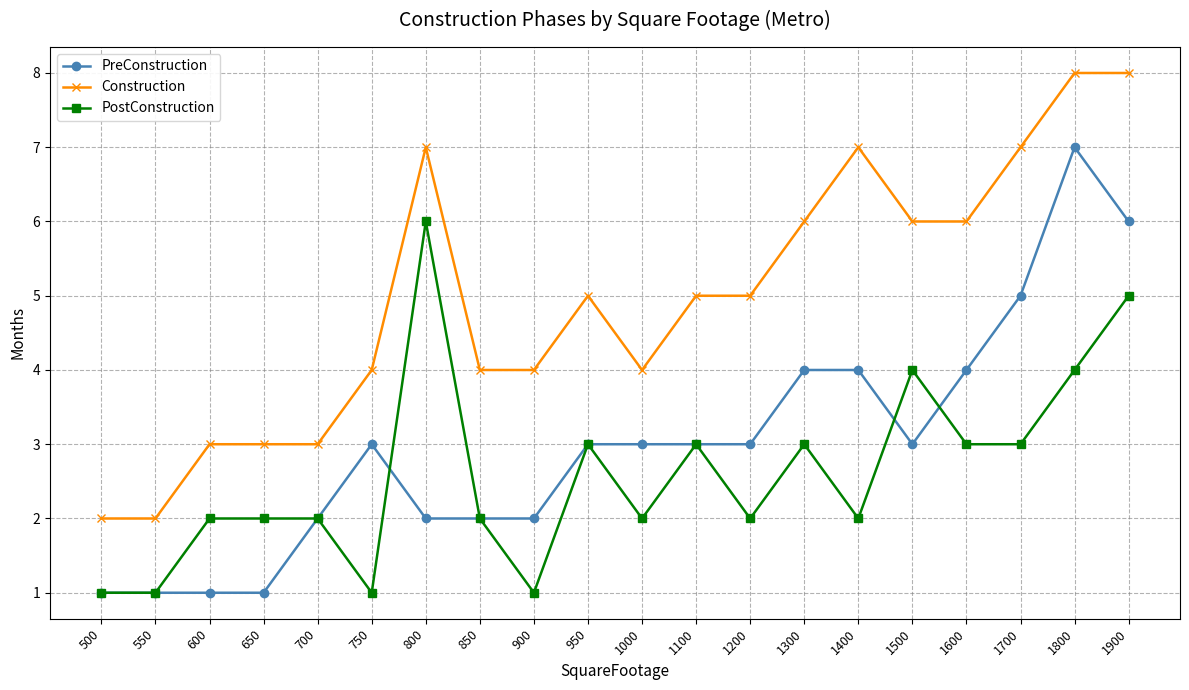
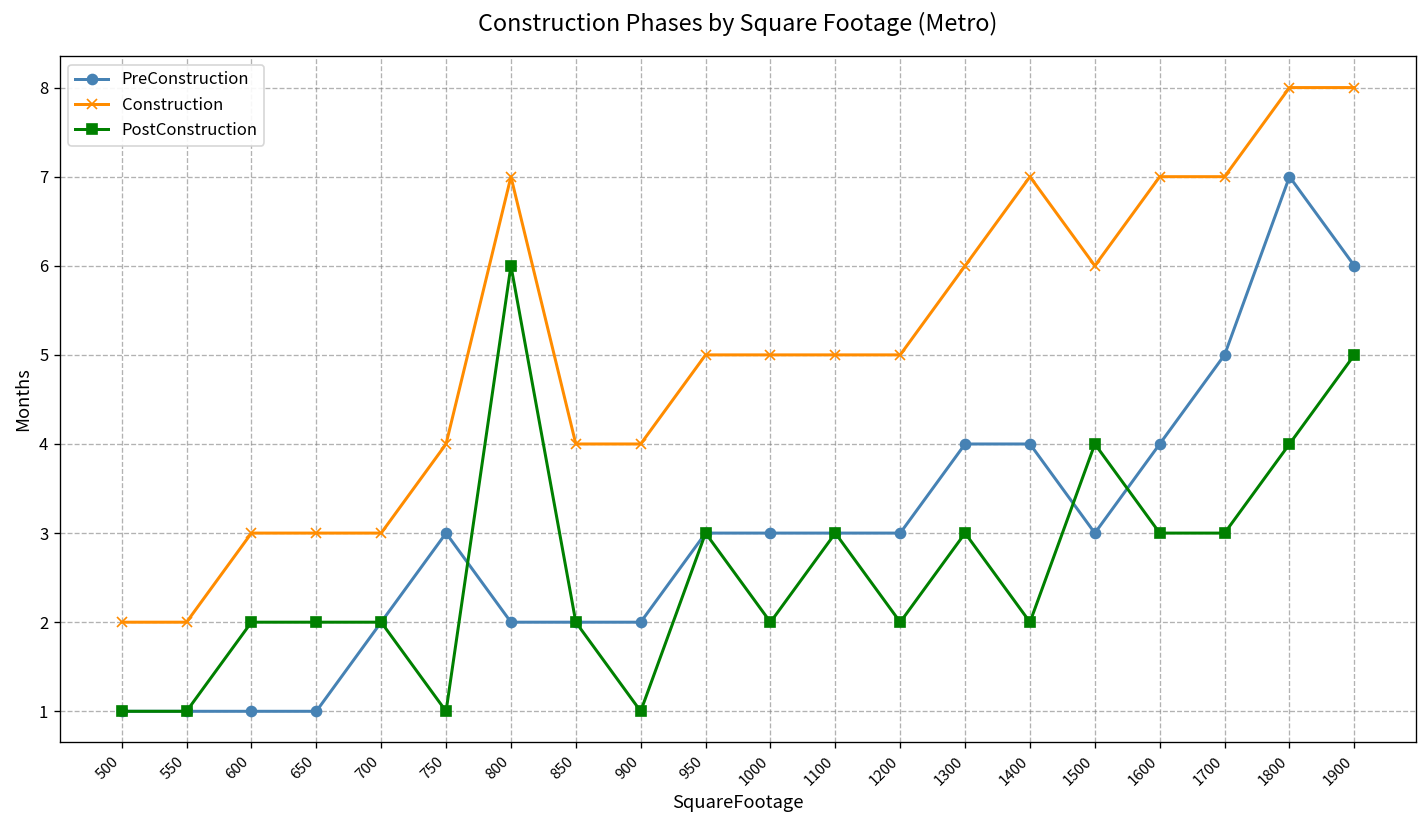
Construction, 1000: 4 -> 5
Construction, 1600: 6 -> 7
